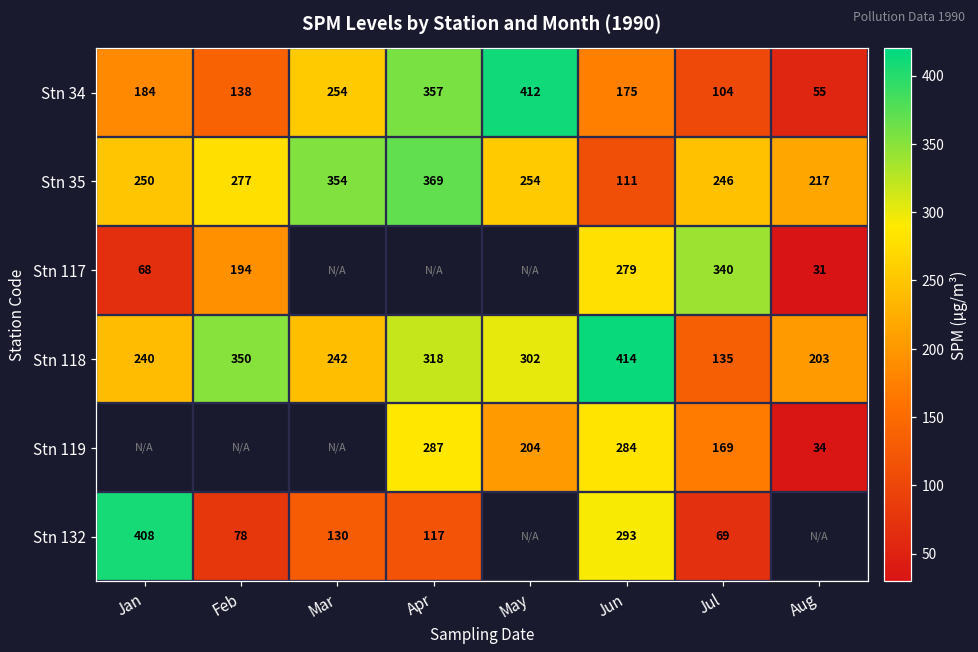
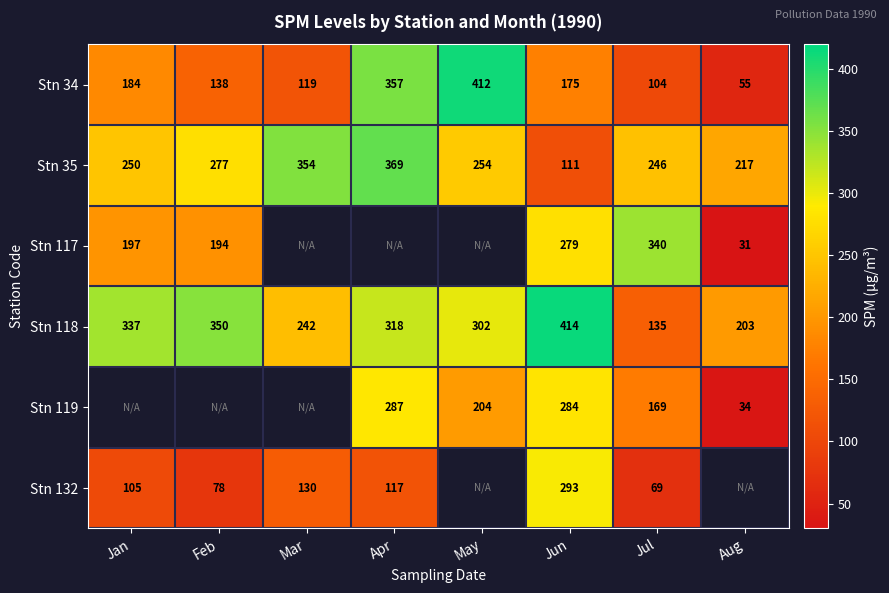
Stn 34, Mar: 254 -> 119
Stn 117, Jan: 68 -> 197
Stn 118, Jan: 240 -> 337
Stn 132, Jan: 408 -> 105
